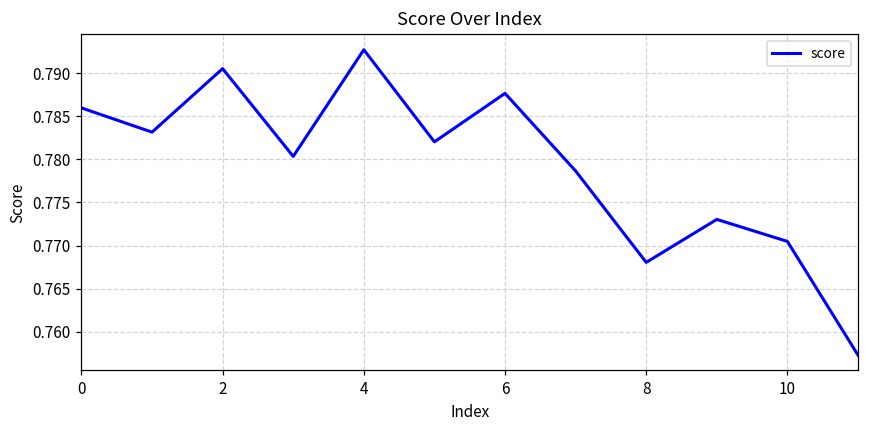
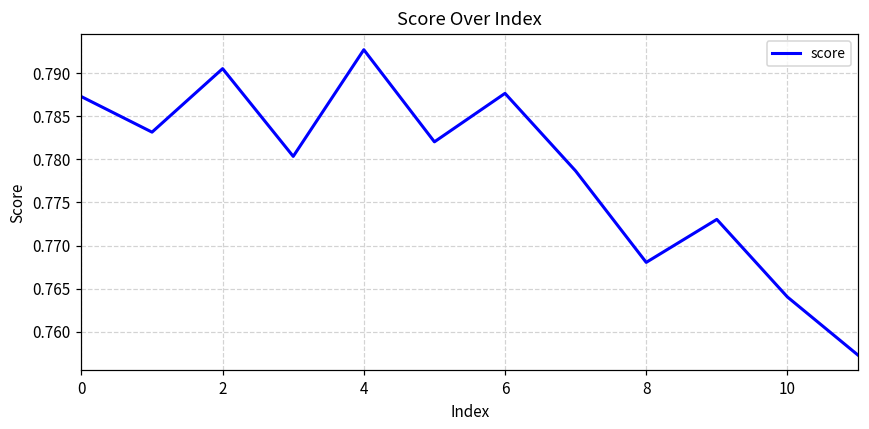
0: 0.786 -> 0.787
10: 0.770 -> 0.764
